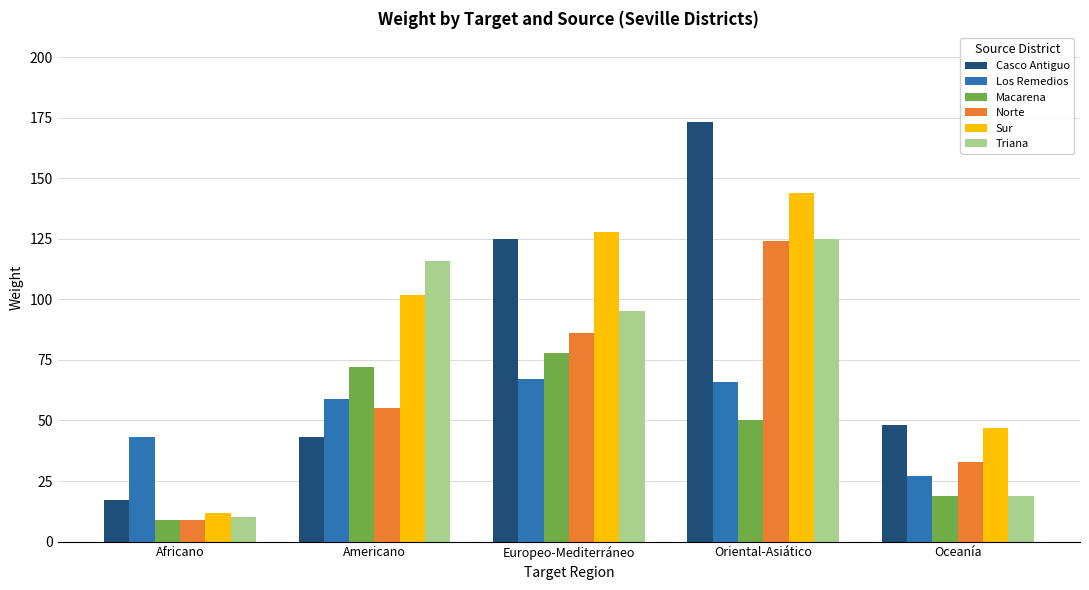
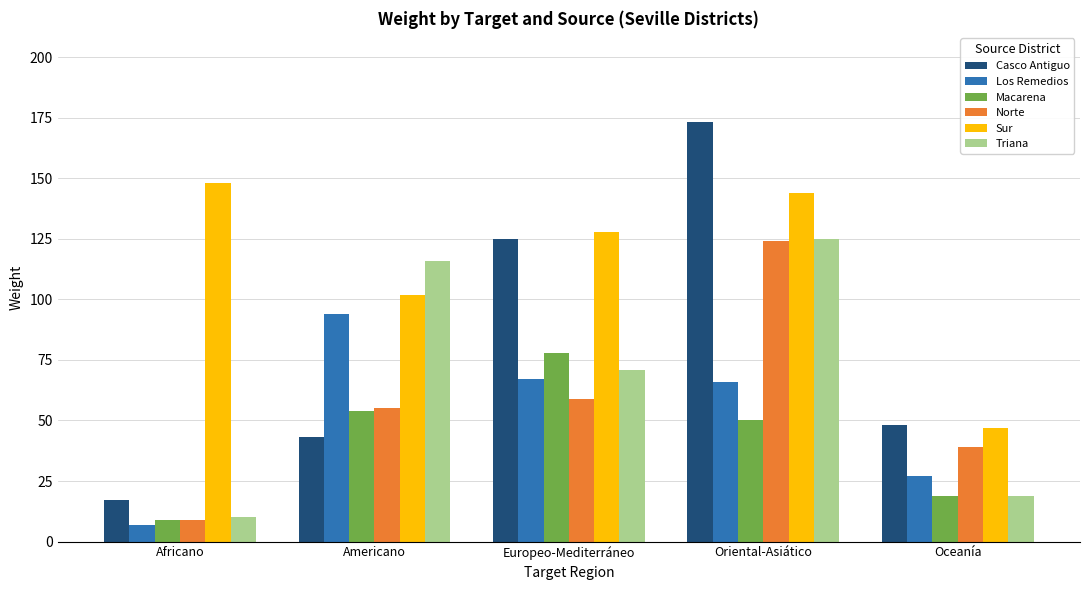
Los Remedios, Africano: 43 -> 7
Sur, Africano: 12 -> 148
Los Remedios, Americano: 59 -> 94
Macarena, Americano: 72 -> 54
Norte, Europeo-Mediterráneo: 86 -> 59
Triana, Europeo-Mediterráneo: 95 -> 71
Norte, Oceanía: 33 -> 39
